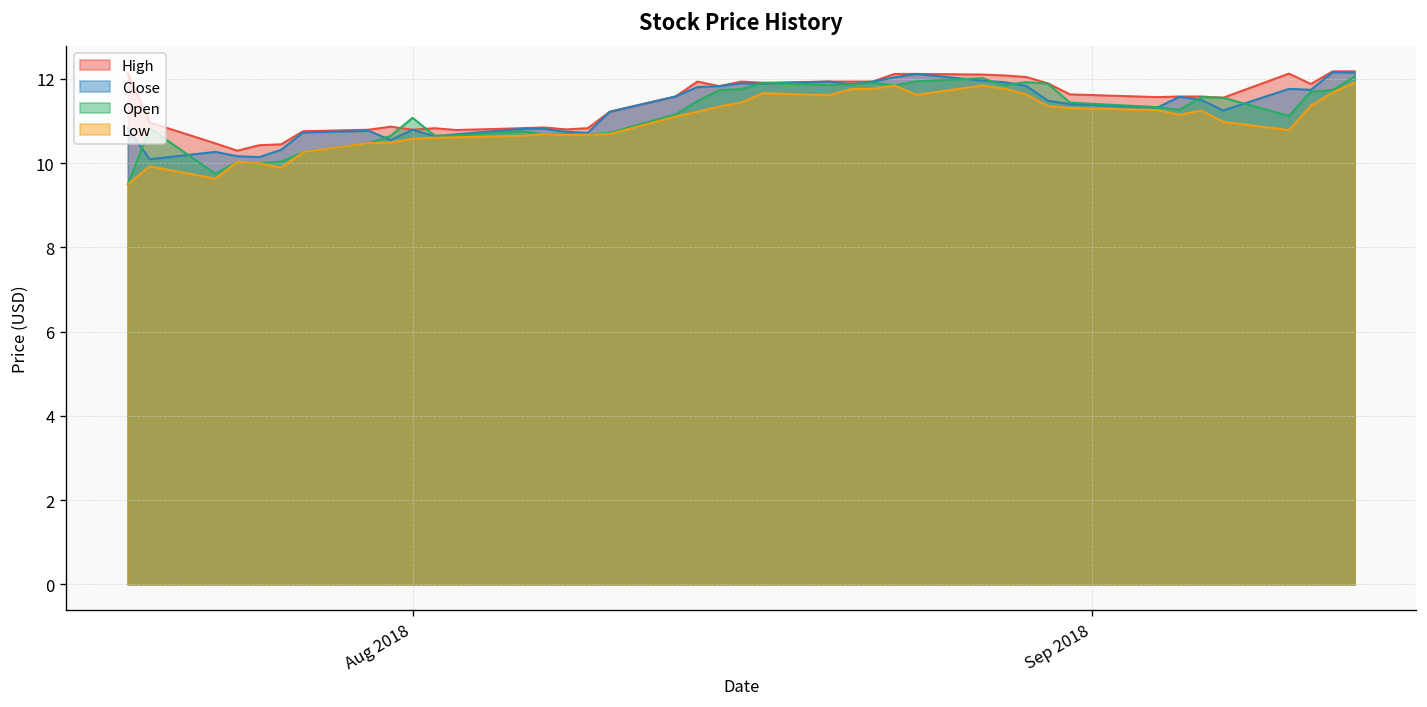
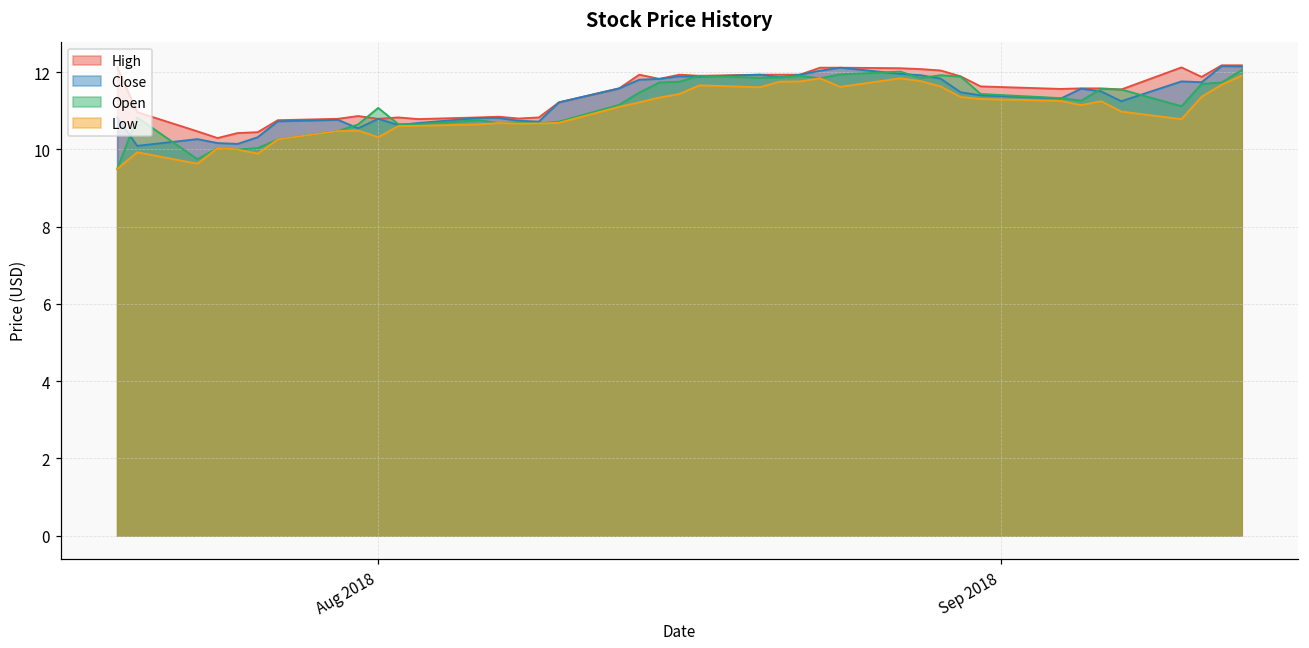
Low, Aug 2018: 10.6 -> 10.3
